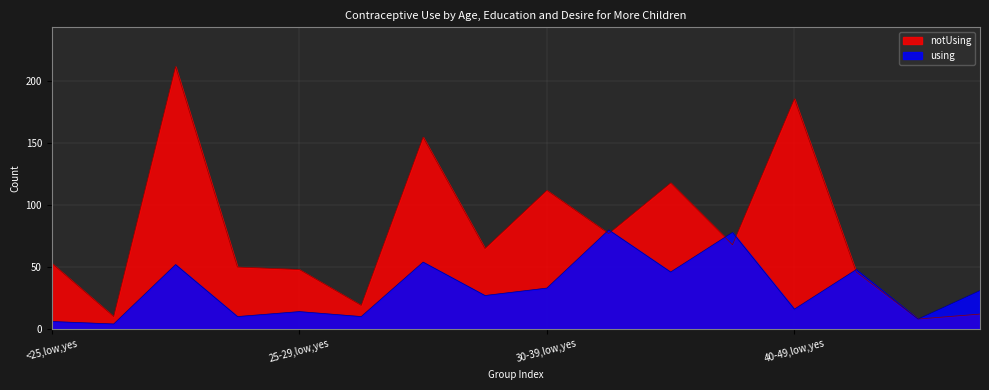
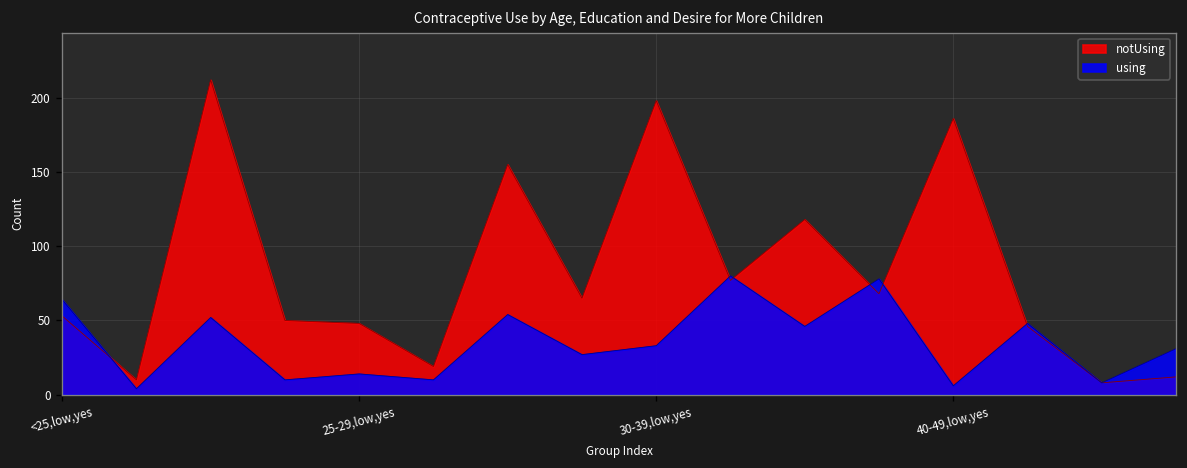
using, <25,low,yes: 6 -> 64
notUsing, 30-39,low,yes: 112 -> 198
using, 40-49,low,yes: 16 -> 6
